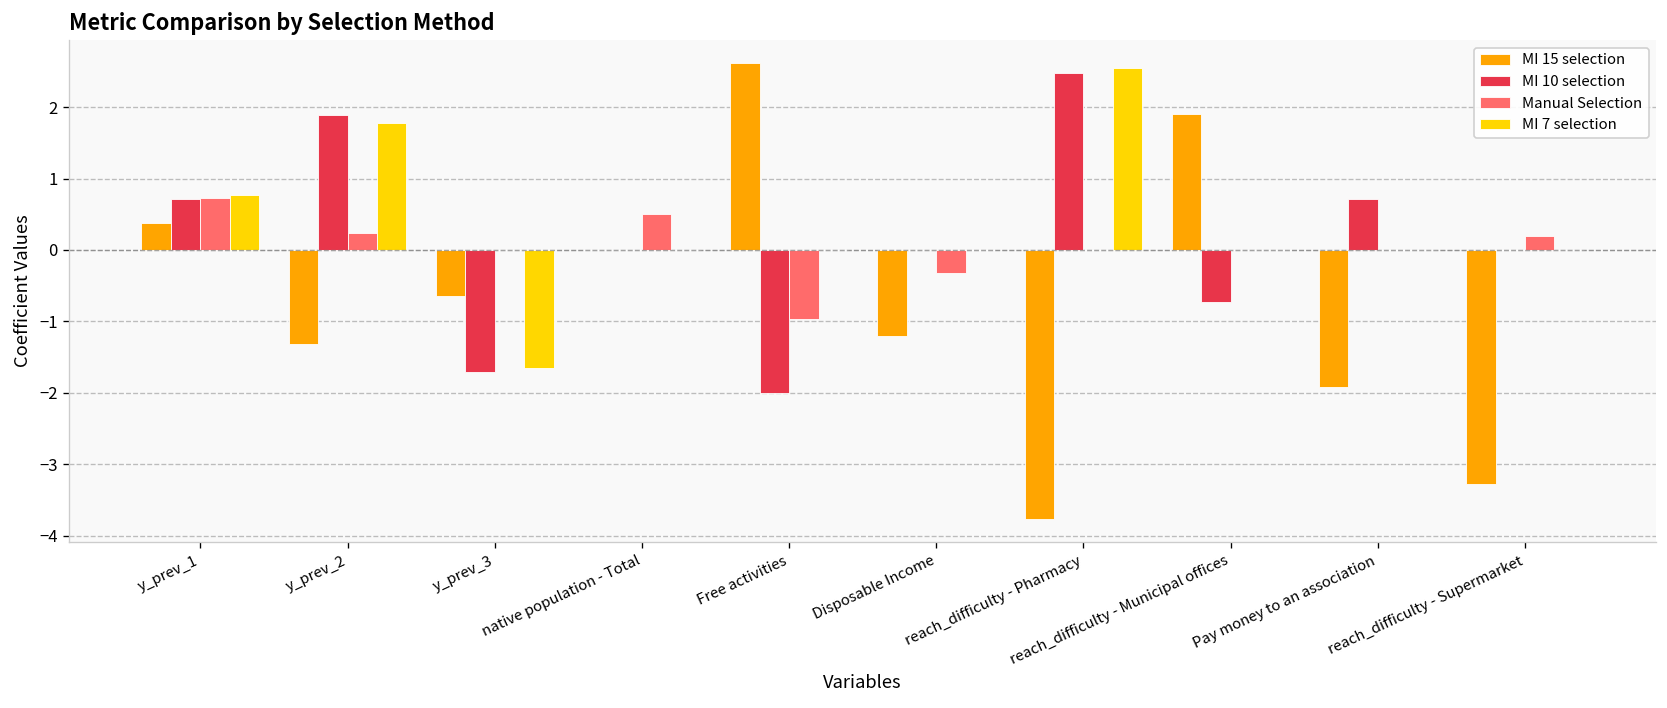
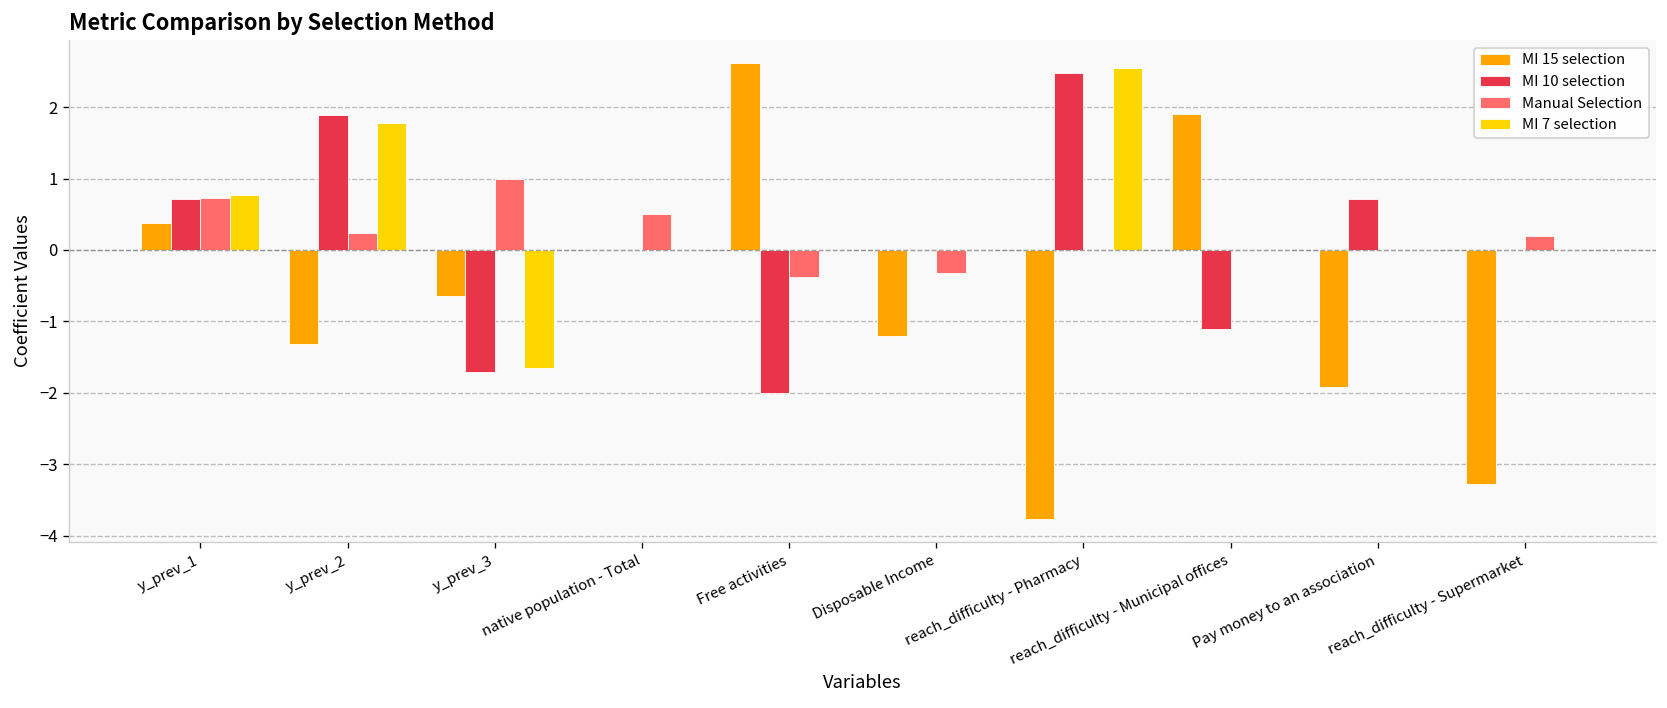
Manual Selection, y_prev_3: 0 -> 1
Manual Selection, Free activities: -1.0 -> -0.4
MI 10 selection, reach_difficulty - Municipal offices: -0.7 -> -1.1
